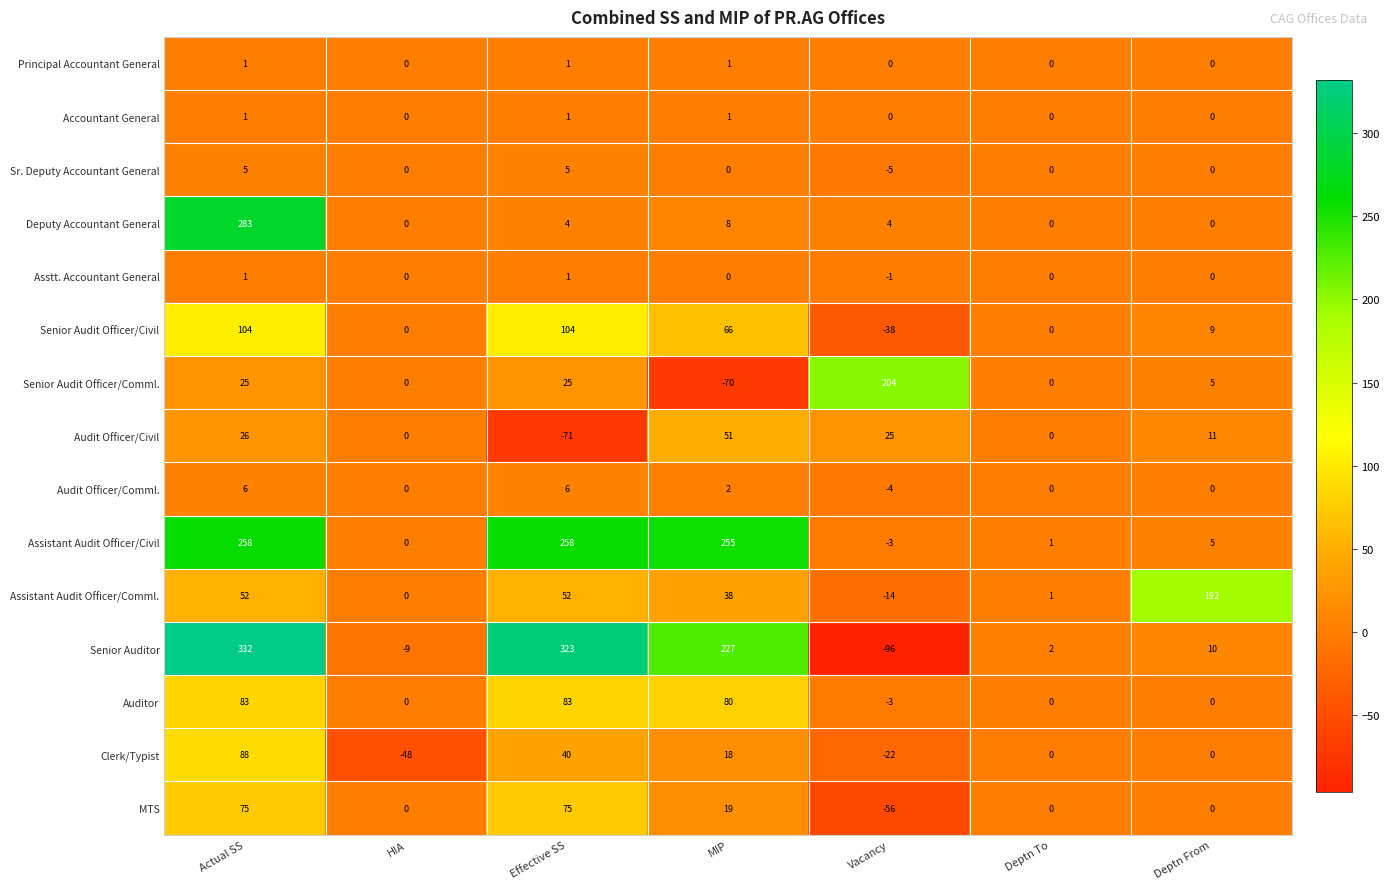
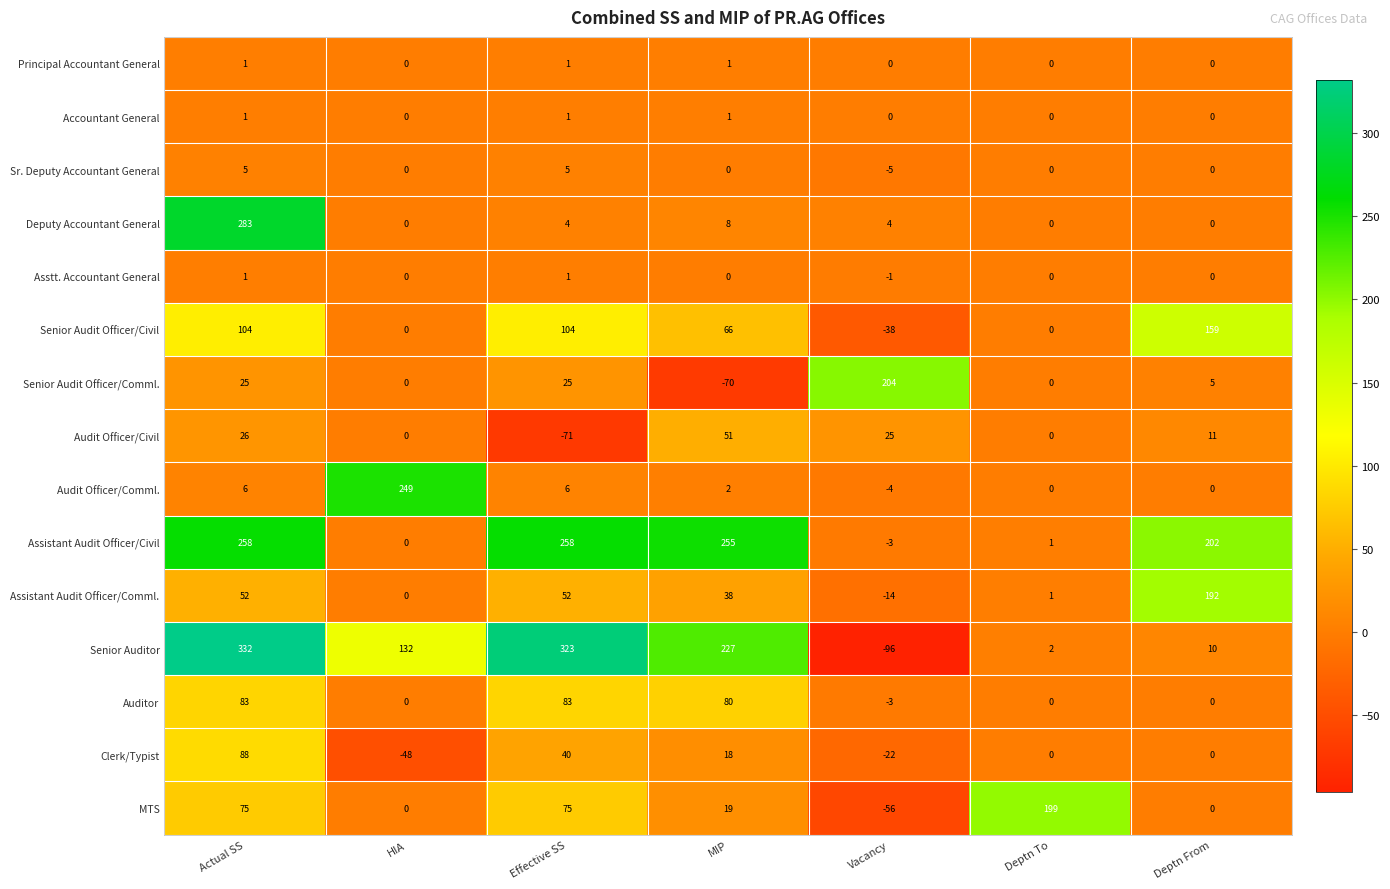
Senior Audit Officer/Civil, Deptn From: 9 -> 159
Audit Officer/Comml., HIA: 0 -> 249
Assistant Audit Officer/Civil, Deptn From: 5 -> 202
Senior Auditor, HIA: -9 -> 132
MTS, Deptn To: 0 -> 199
